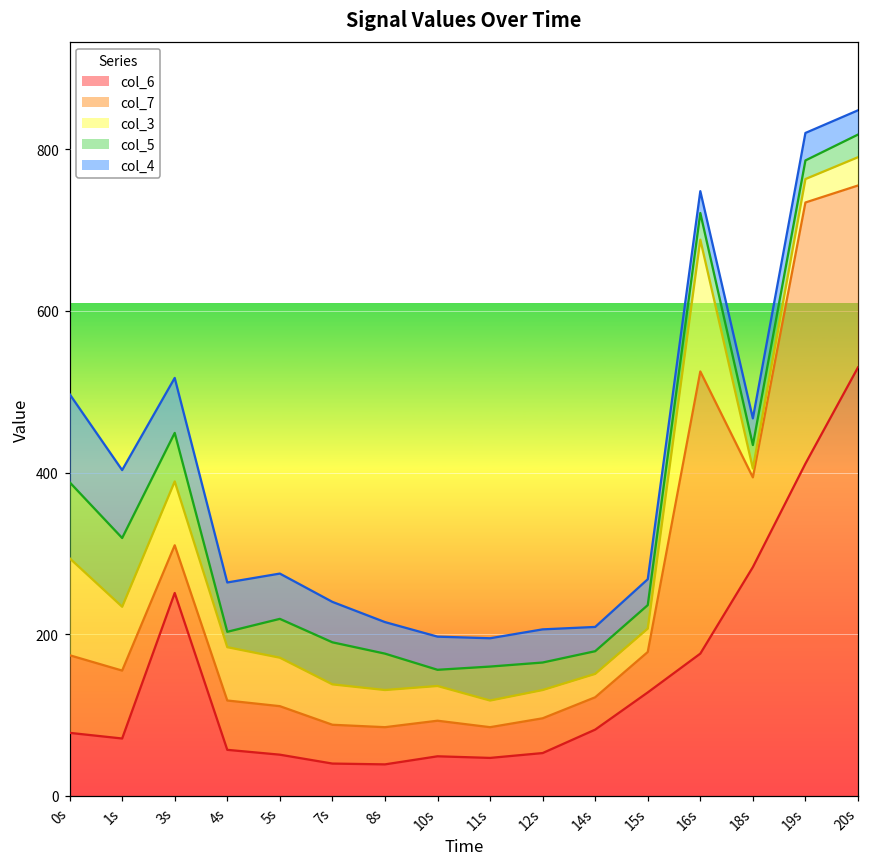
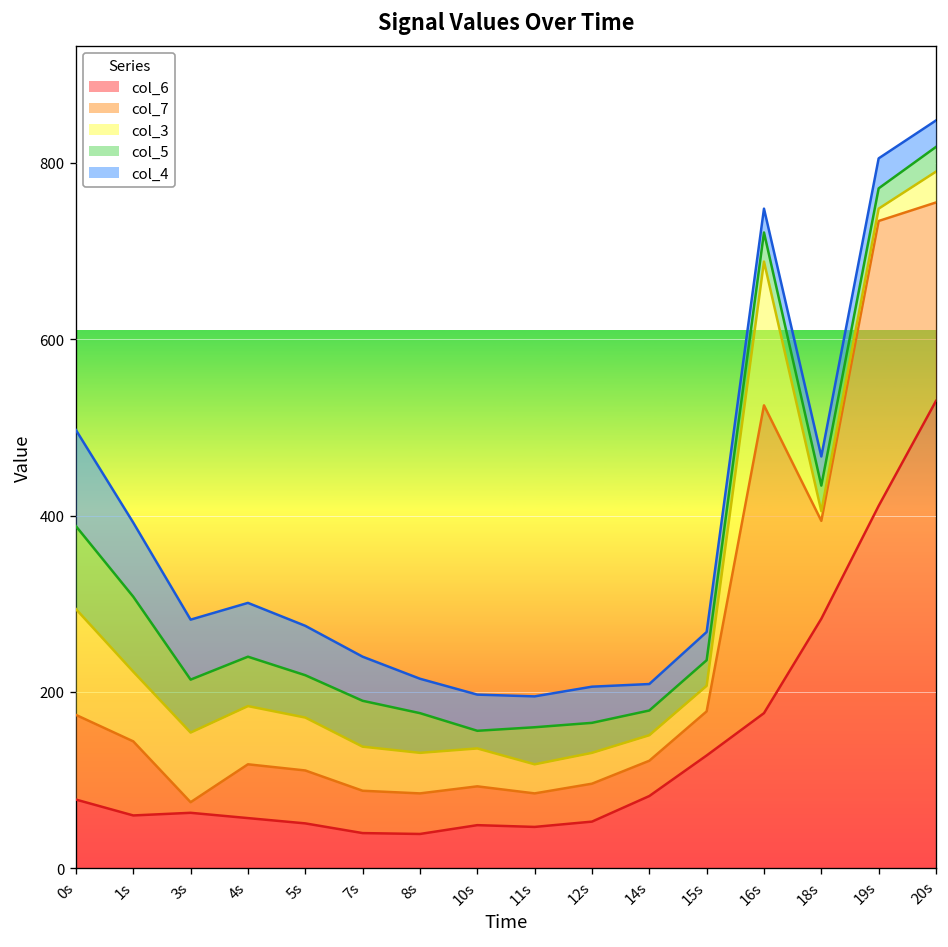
col_6, 1s: 70 -> 60
col_6, 3s: 250 -> 60
col_7, 3s: 60 -> 10
col_5, 4s: 20 -> 60
col_3, 19s: 30 -> 10
